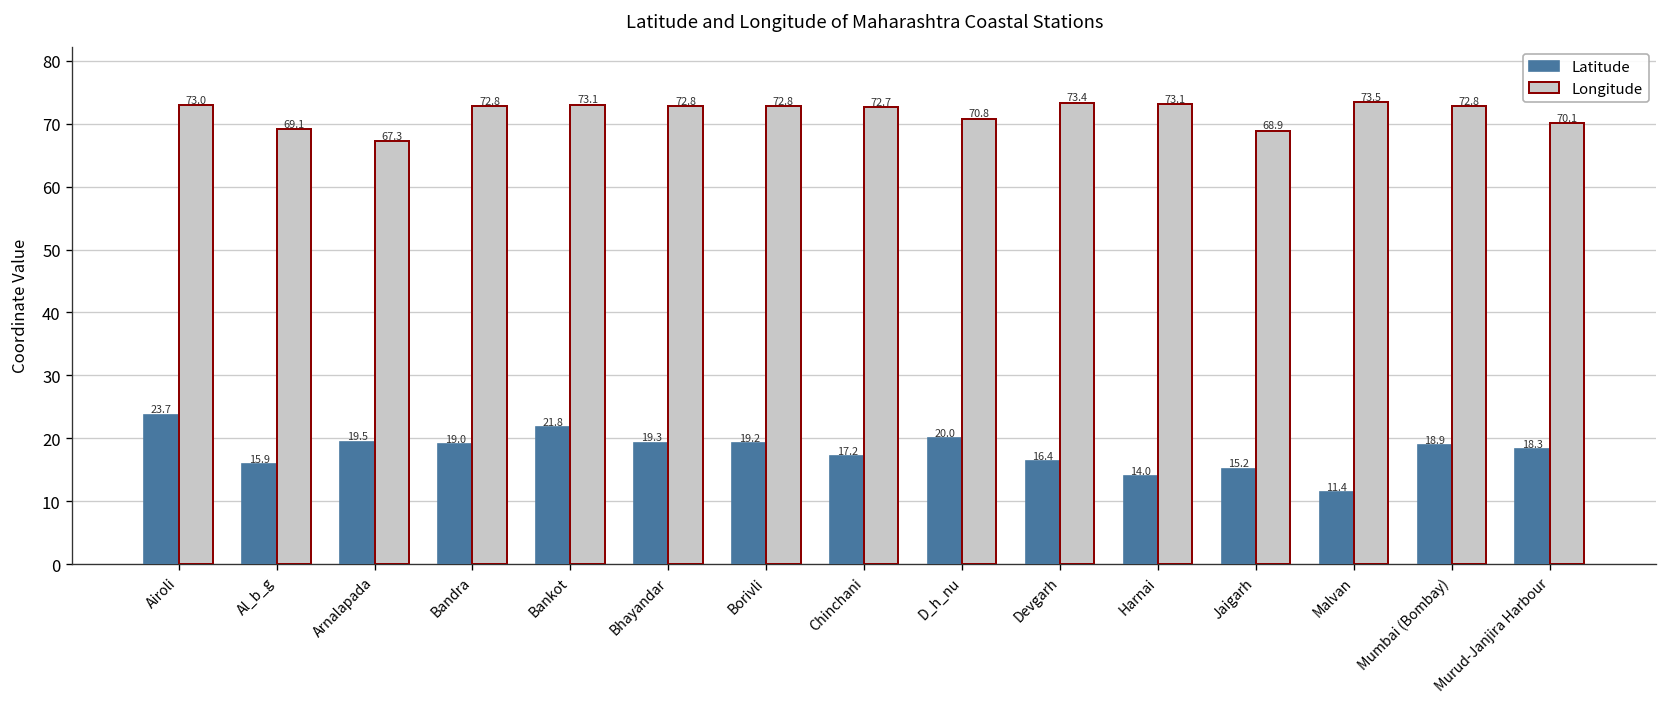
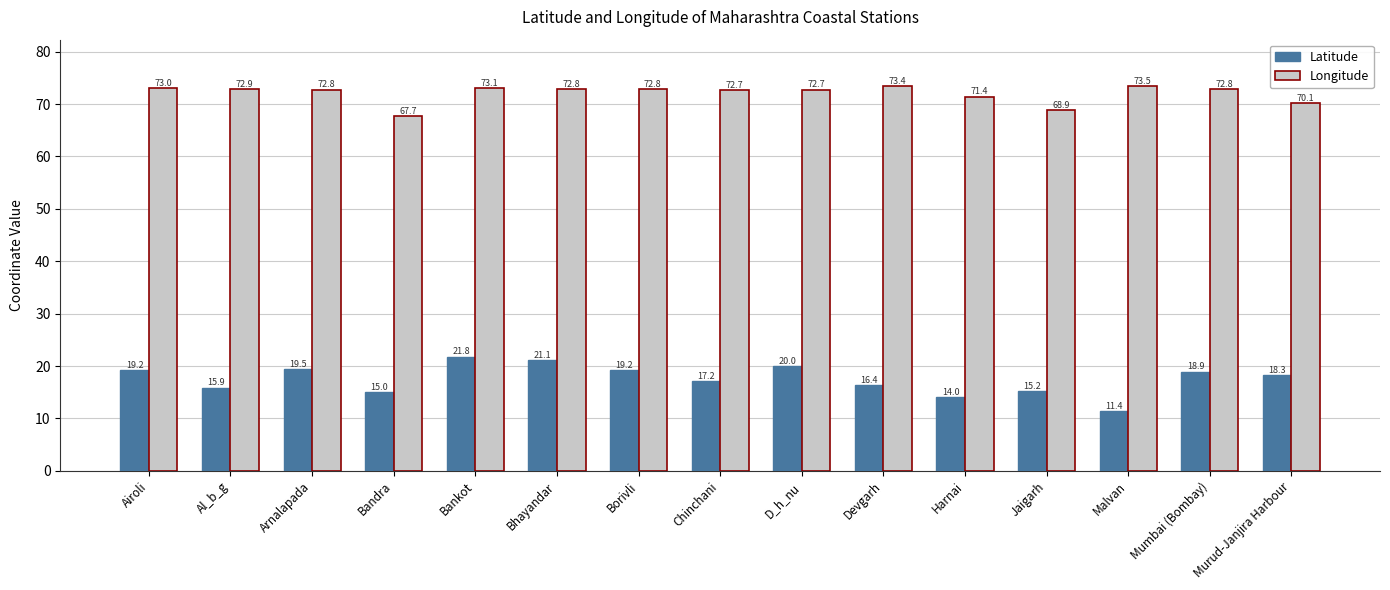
Latitude, Airoli: 23.7 -> 19.2
Longitude, Al_b_g: 69.1 -> 72.9
Longitude, Arnalapada: 67.3 -> 72.8
Latitude, Bandra: 19.0 -> 15.0
Longitude, Bandra: 72.8 -> 67.7
Latitude, Bhayandar: 19.3 -> 21.1
Longitude, D_h_nu: 70.8 -> 72.7
Longitude, Harnai: 73.1 -> 71.4
